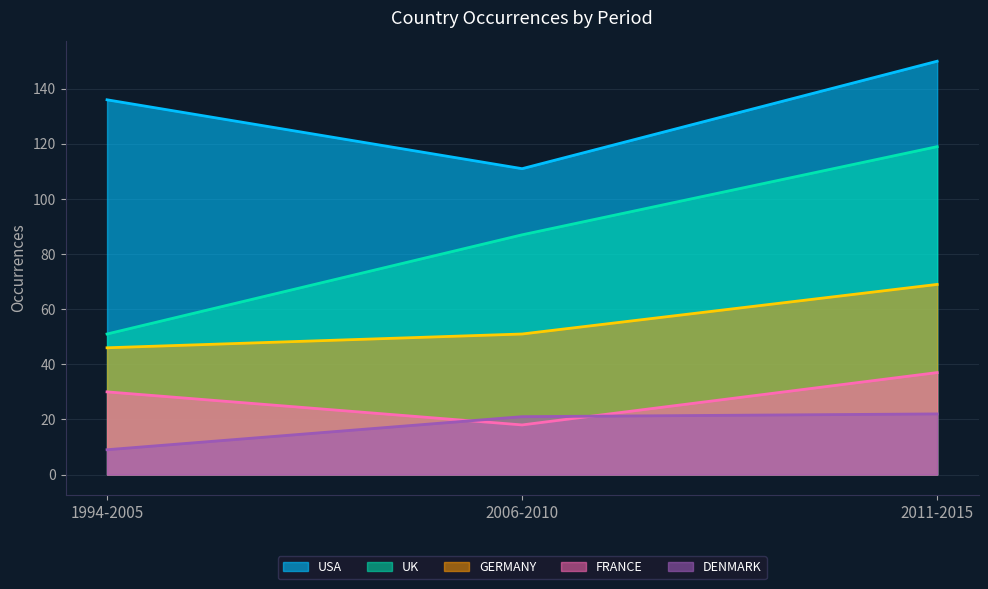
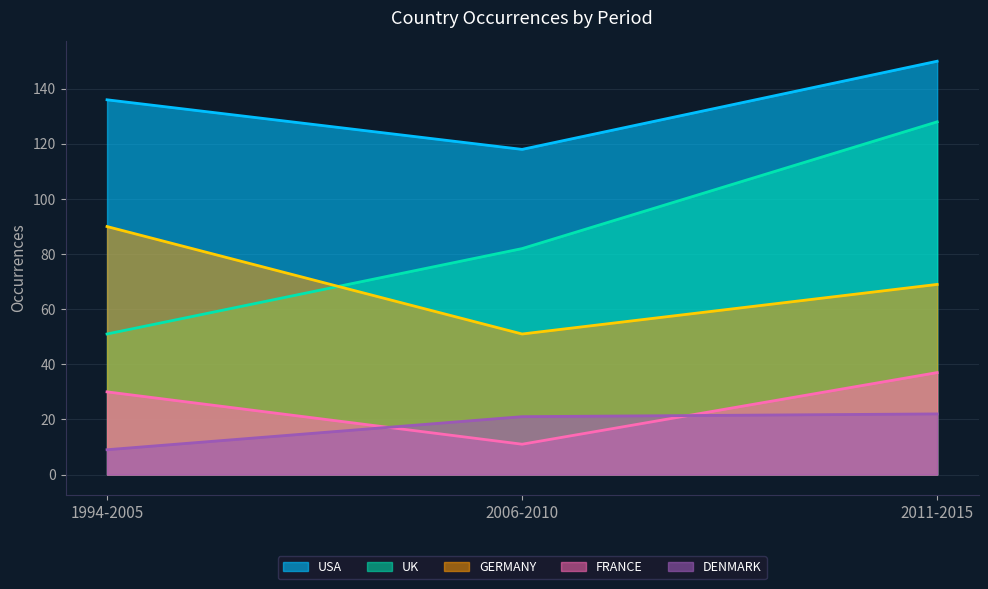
GERMANY, 1994-2005: 46 -> 90
USA, 2006-2010: 111 -> 118
UK, 2006-2010: 87 -> 82
FRANCE, 2006-2010: 18 -> 11
UK, 2011-2015: 119 -> 128
